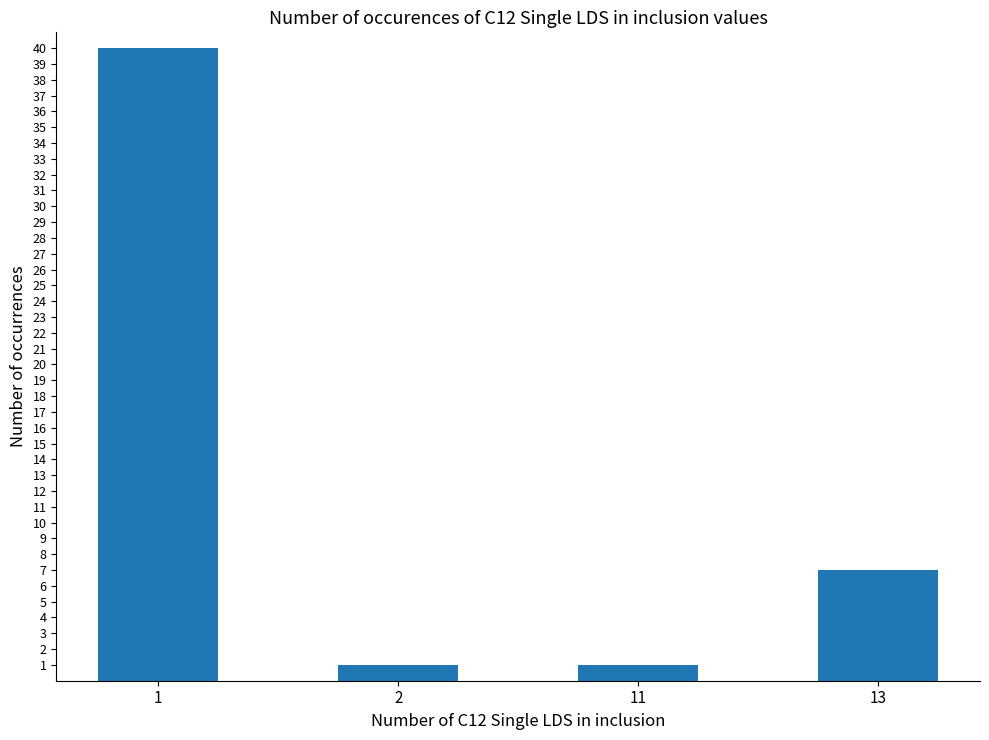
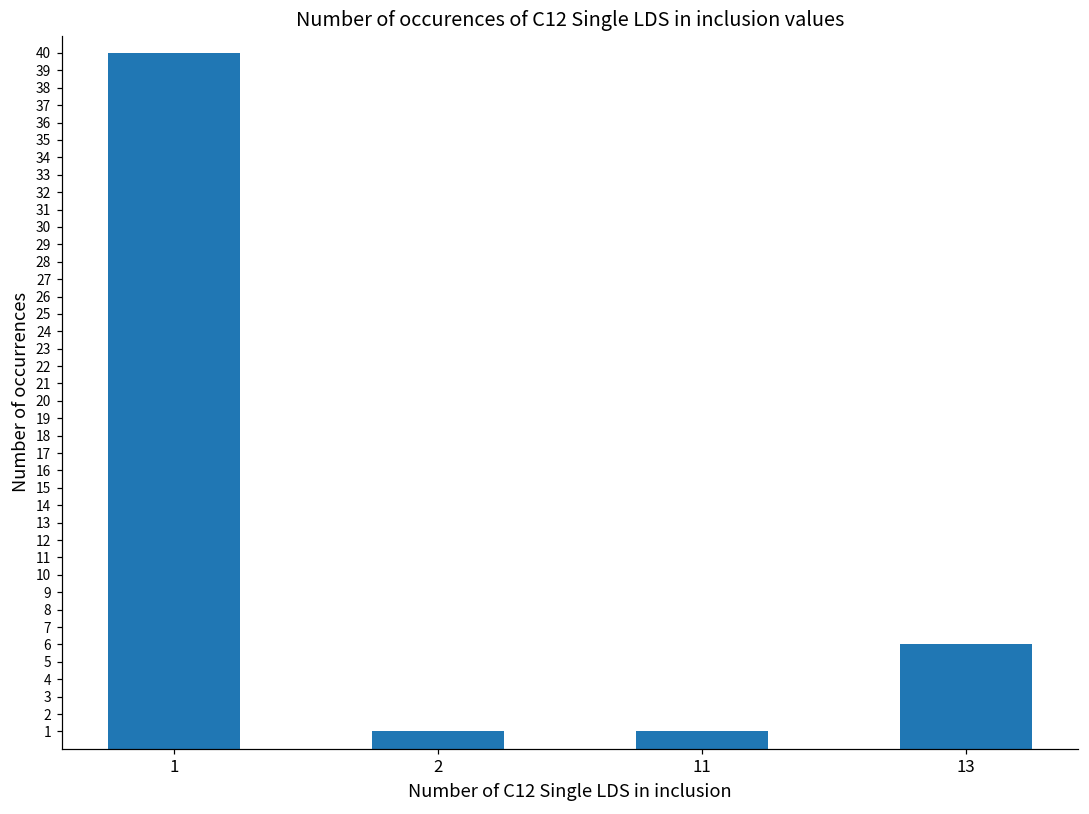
13: 7 -> 6
